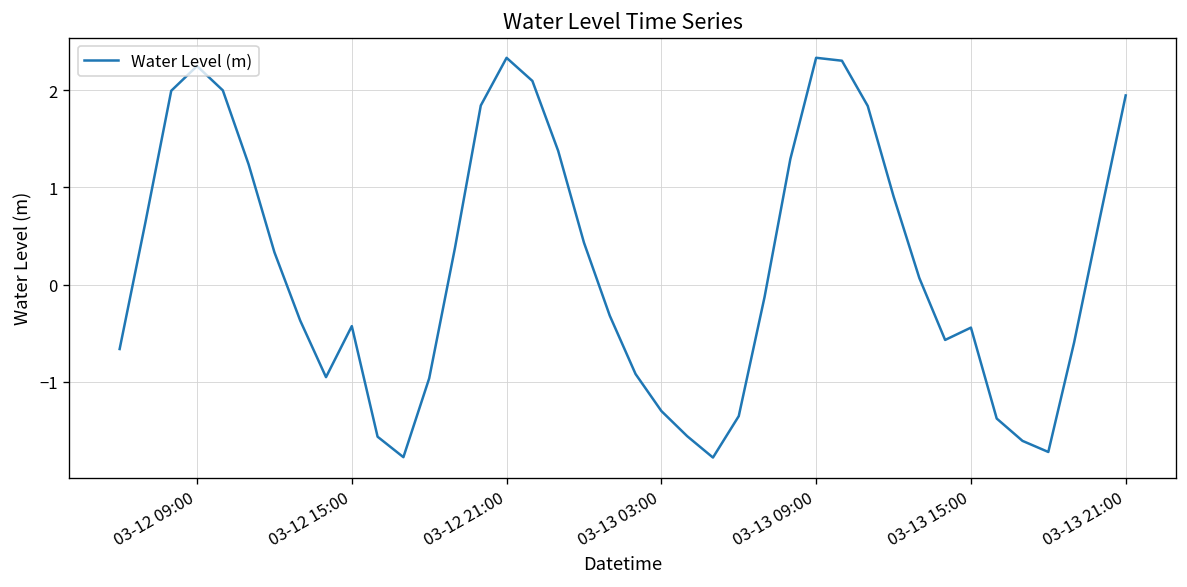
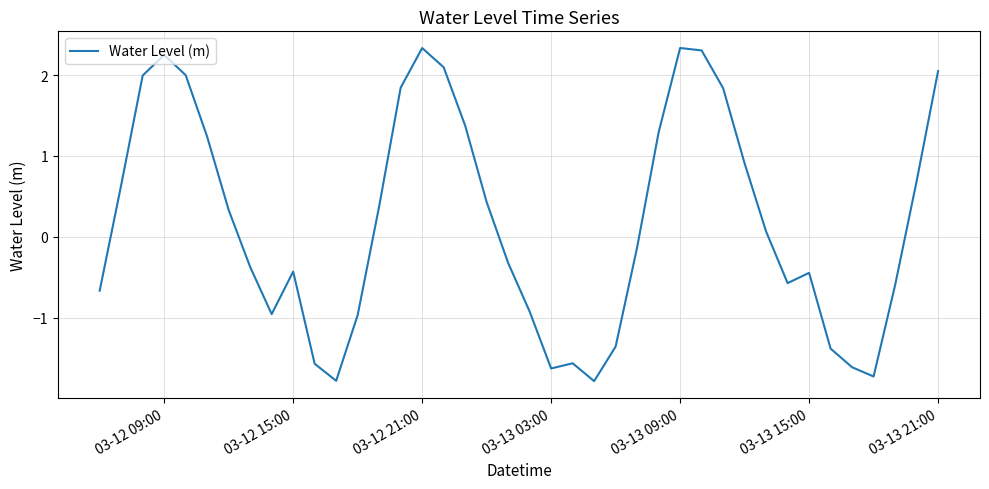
03-13 03:00: -1.3 -> -1.6
03-13 21:00: 1.9 -> 2.0
